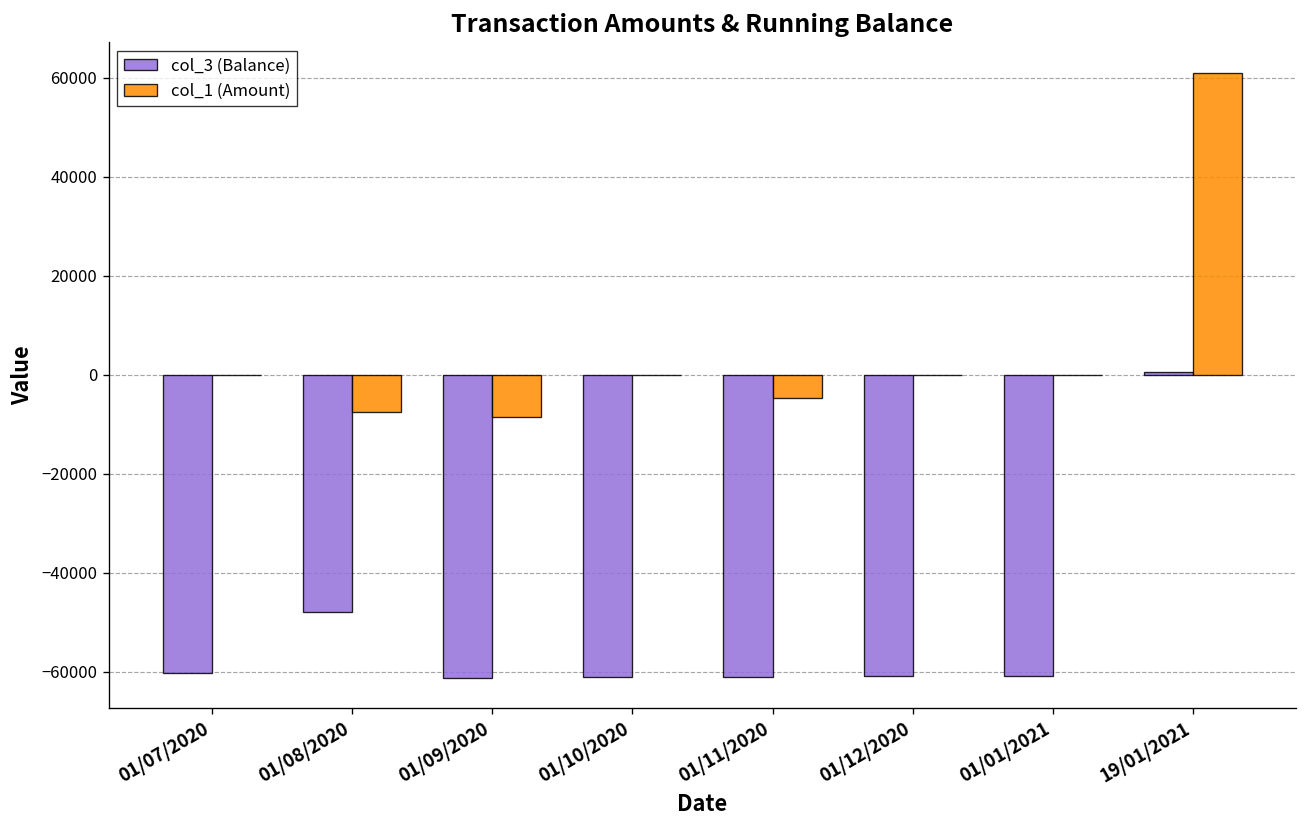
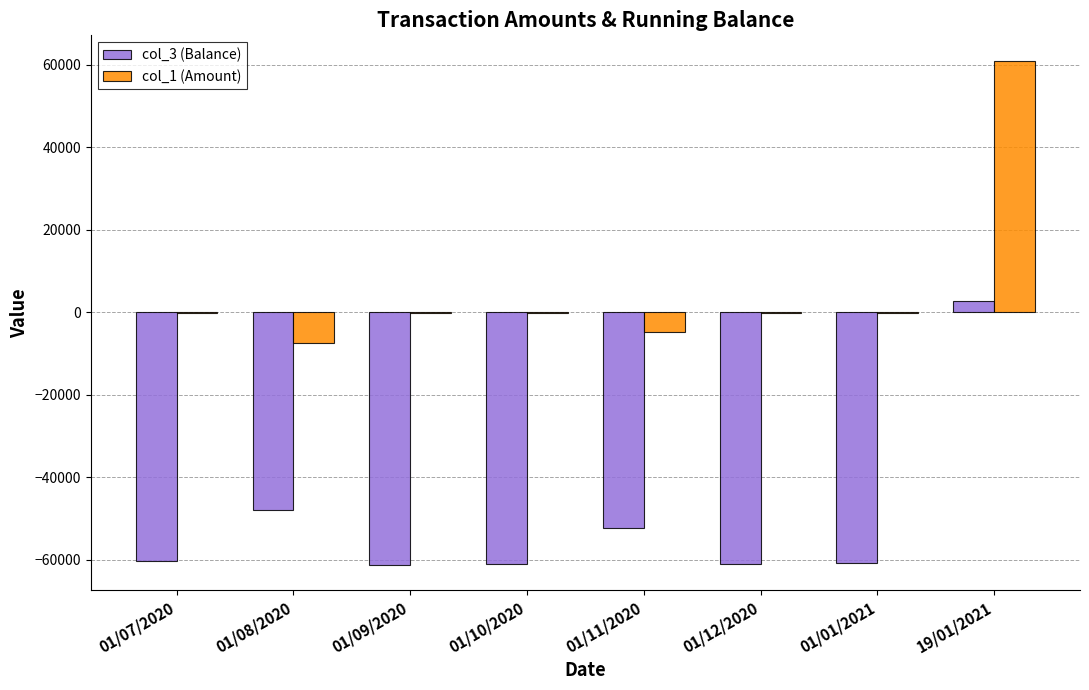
col_1 (Amount), 01/09/2020: -9000 -> 0
col_3 (Balance), 01/11/2020: -61000 -> -52000
col_3 (Balance), 19/01/2021: 0 -> 3000
